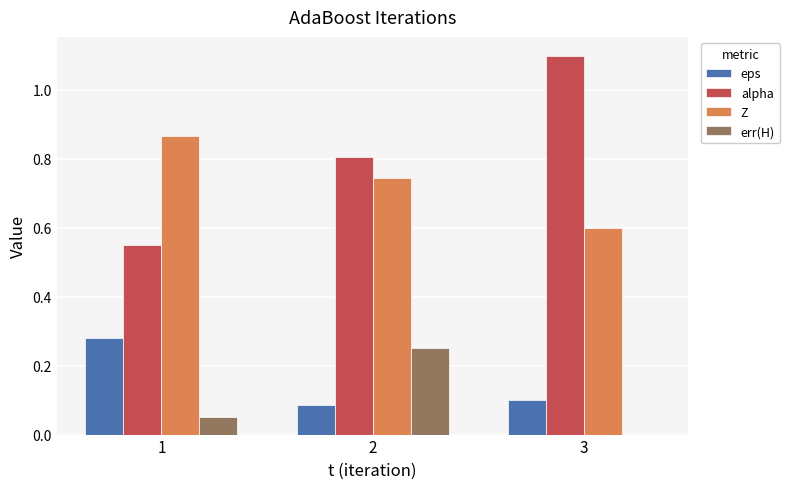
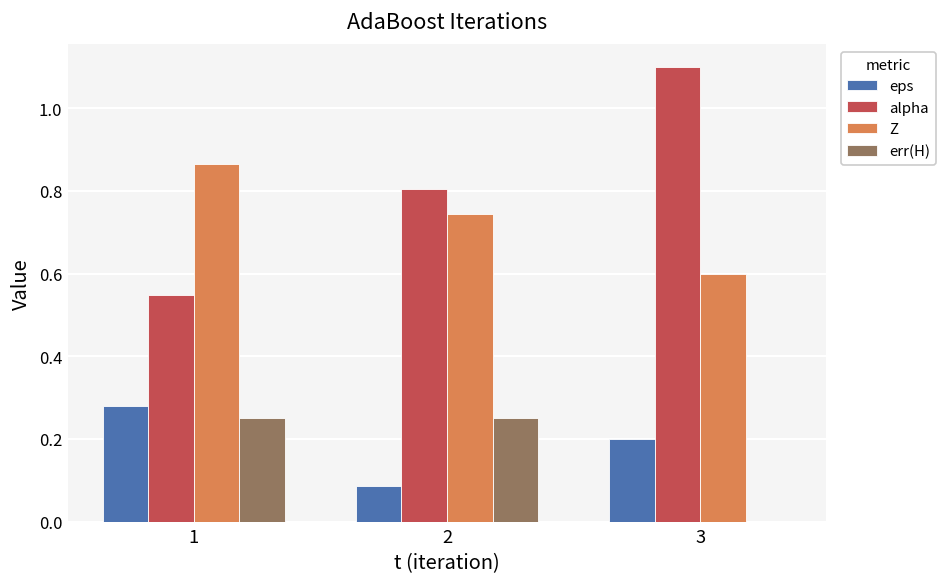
err(H), 1: 0.05 -> 0.25
eps, 3: 0.1 -> 0.2
